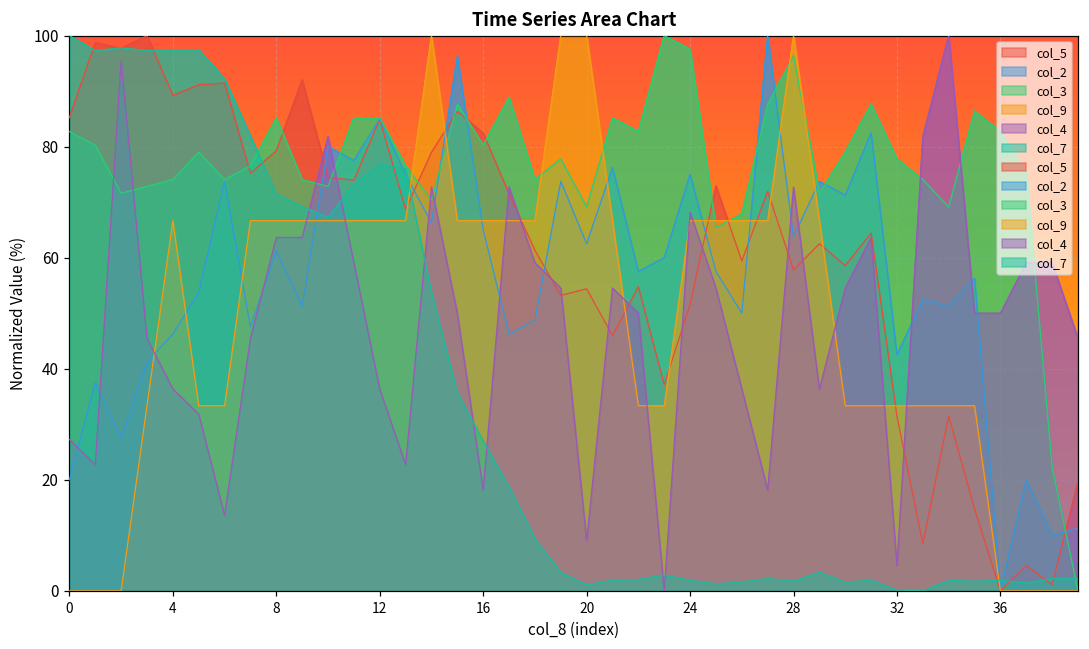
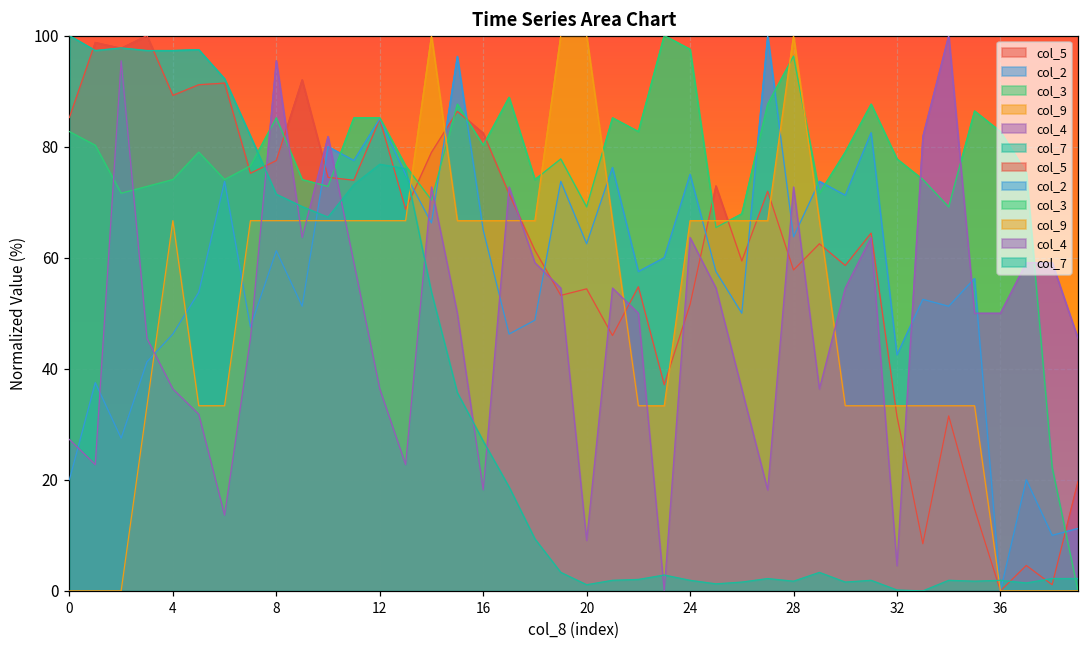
col_5, 8: 79 -> 77
col_4, 8: 64 -> 95
col_4, 24: 68 -> 64
